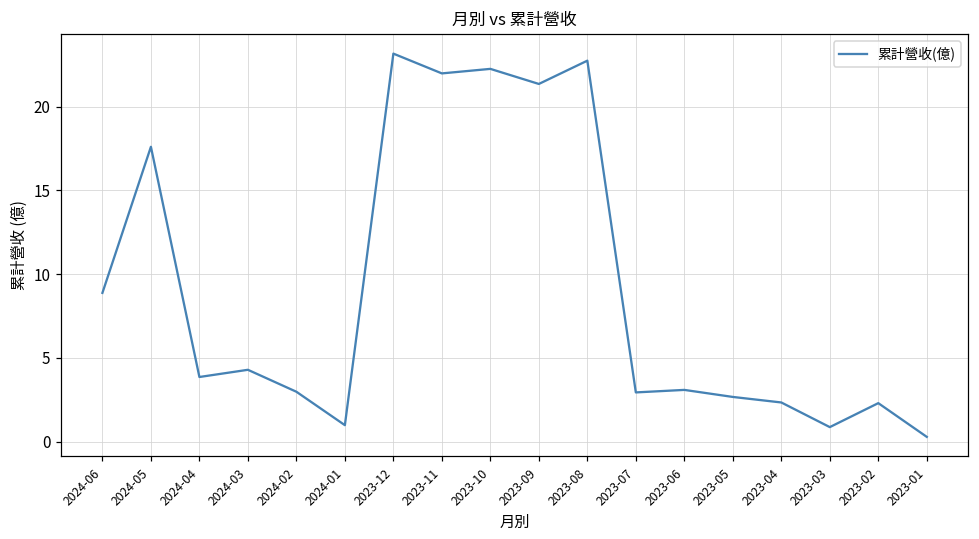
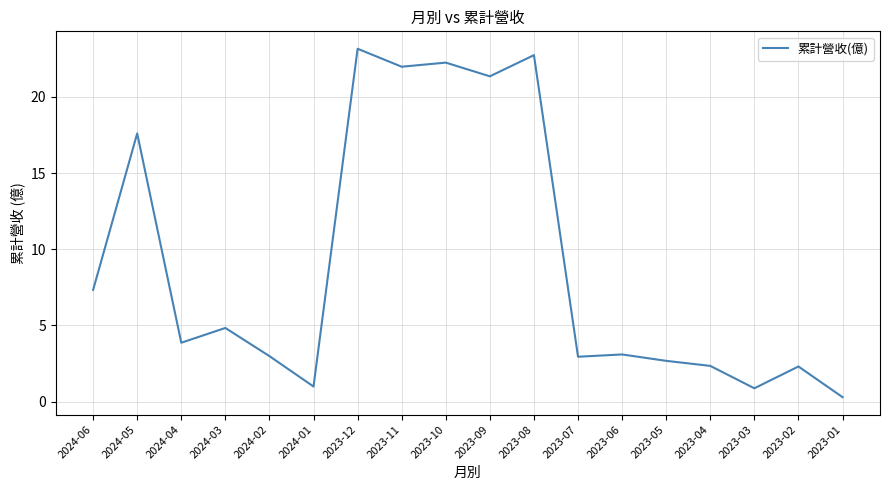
2024-06: 8.9 -> 7.3
2024-03: 4.3 -> 4.8
